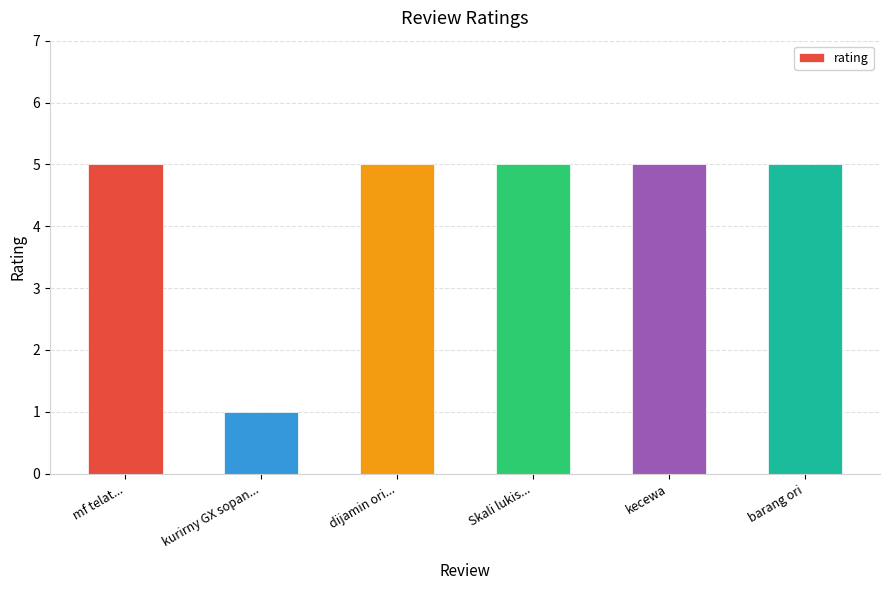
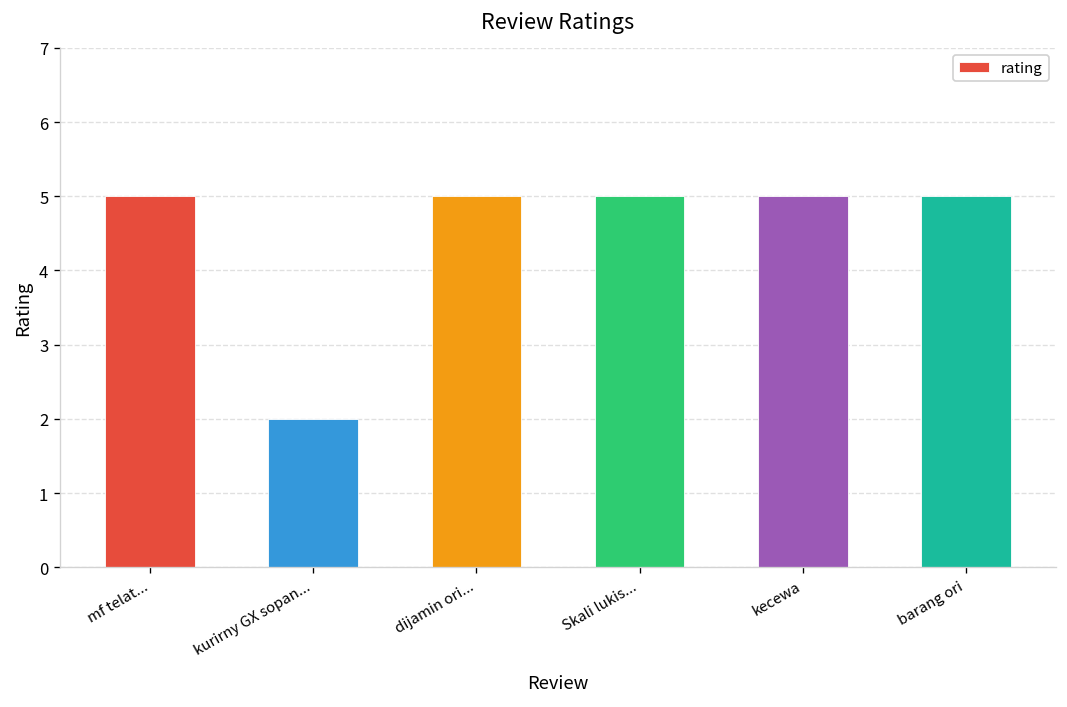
kurirny GX sopan...: 1 -> 2
